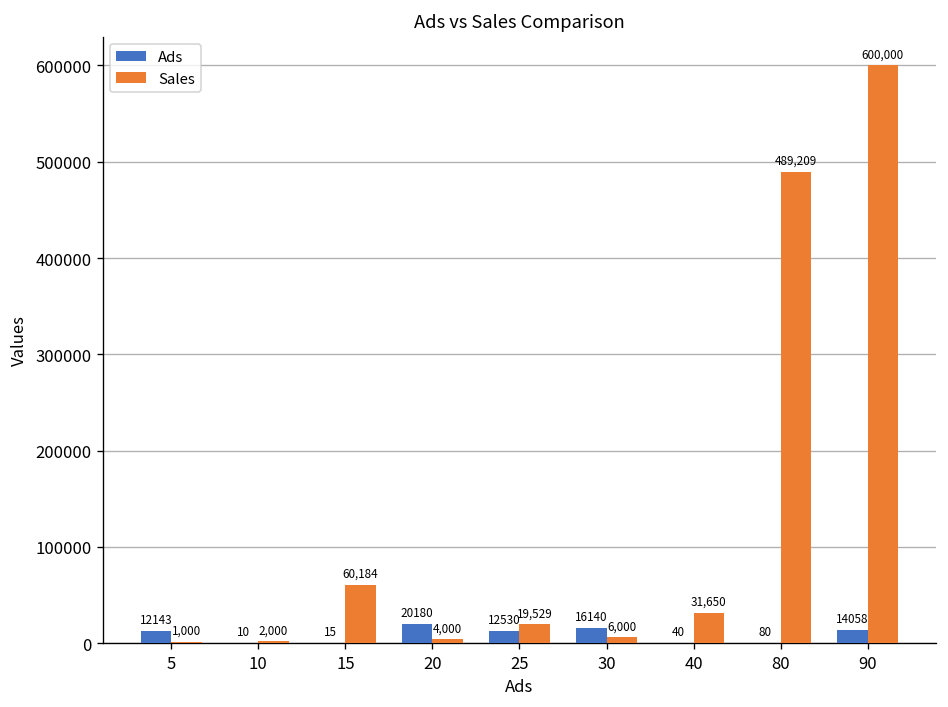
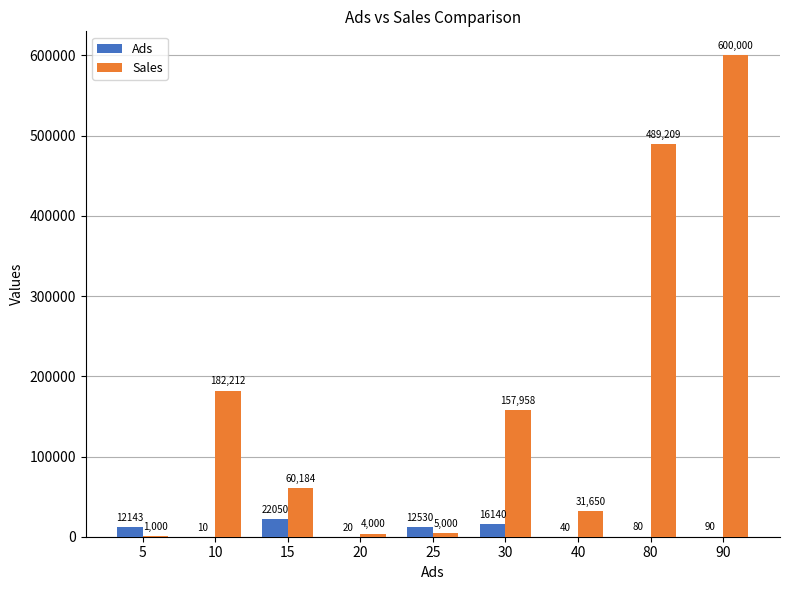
Sales, 10: 2,000 -> 182,212
Ads, 15: 15 -> 22050
Ads, 20: 20180 -> 20
Sales, 25: 19,529 -> 5,000
Sales, 30: 6,000 -> 157,958
Ads, 90: 14058 -> 90
